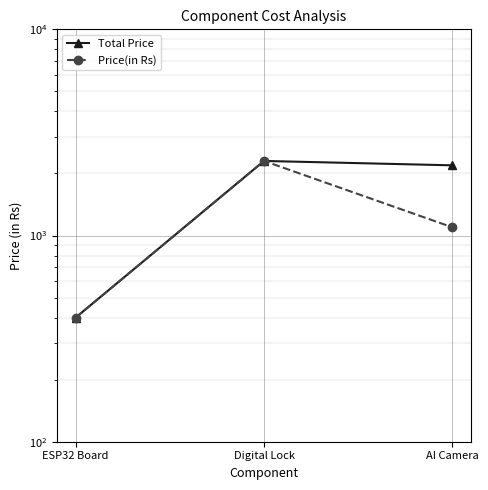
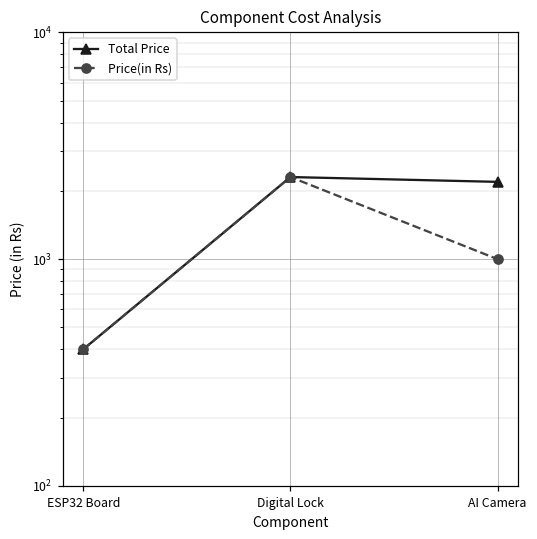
Price(in Rs), AI Camera: 1100 -> 1000
